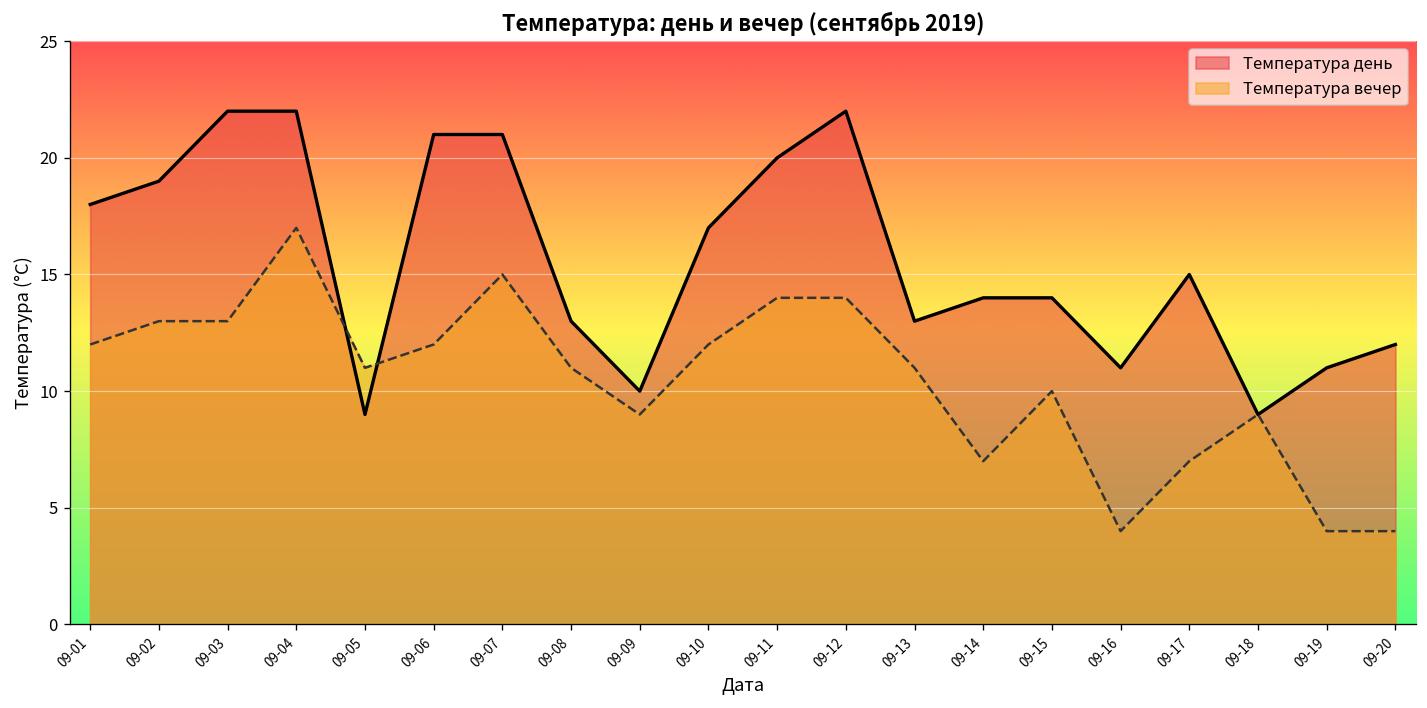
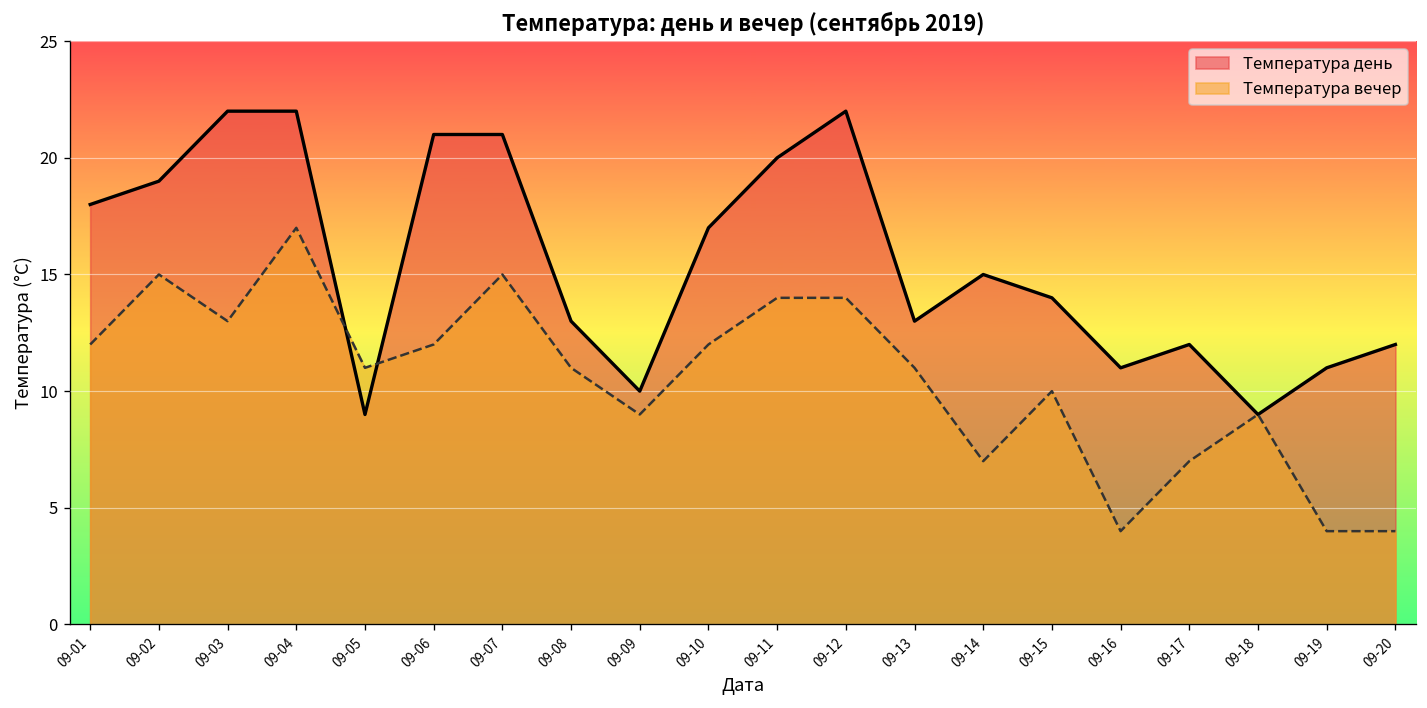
Температура вечер, 09-02: 13 -> 15
Температура день, 09-14: 14 -> 15
Температура день, 09-17: 15 -> 12
